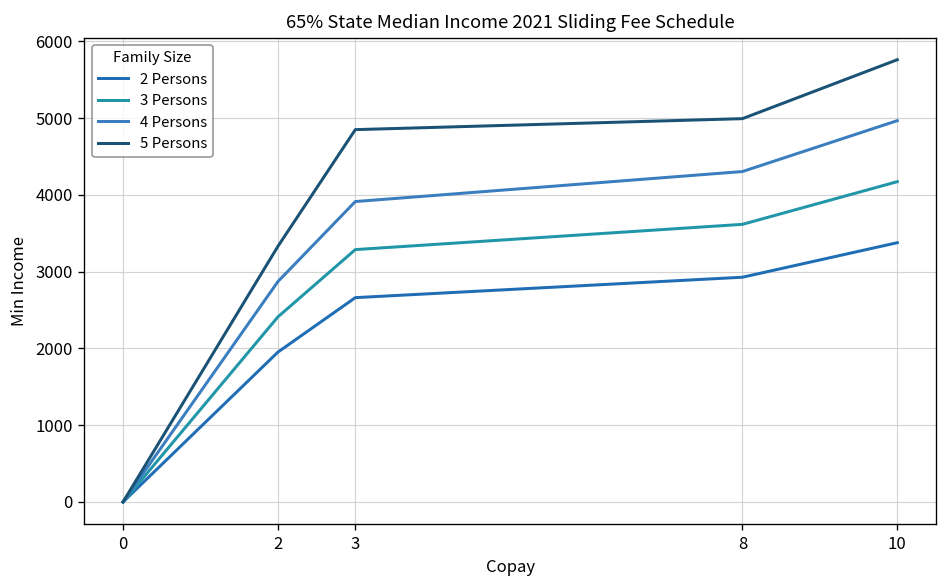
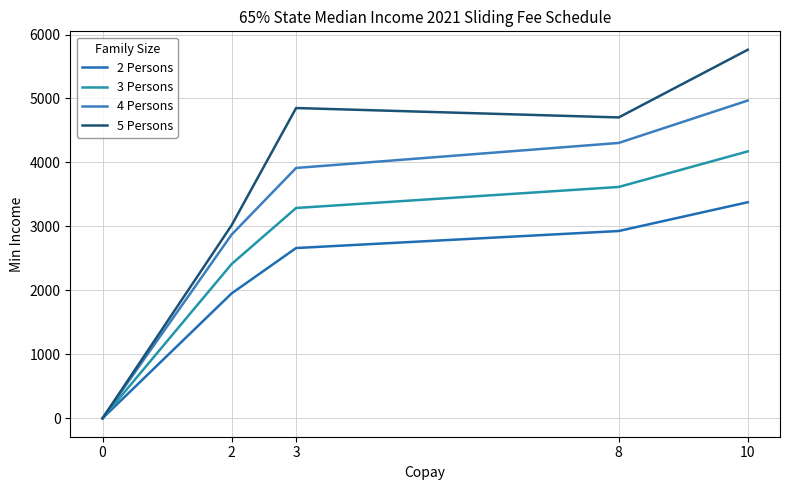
5 Persons, 2: 3300 -> 3000
5 Persons, 8: 5000 -> 4700
